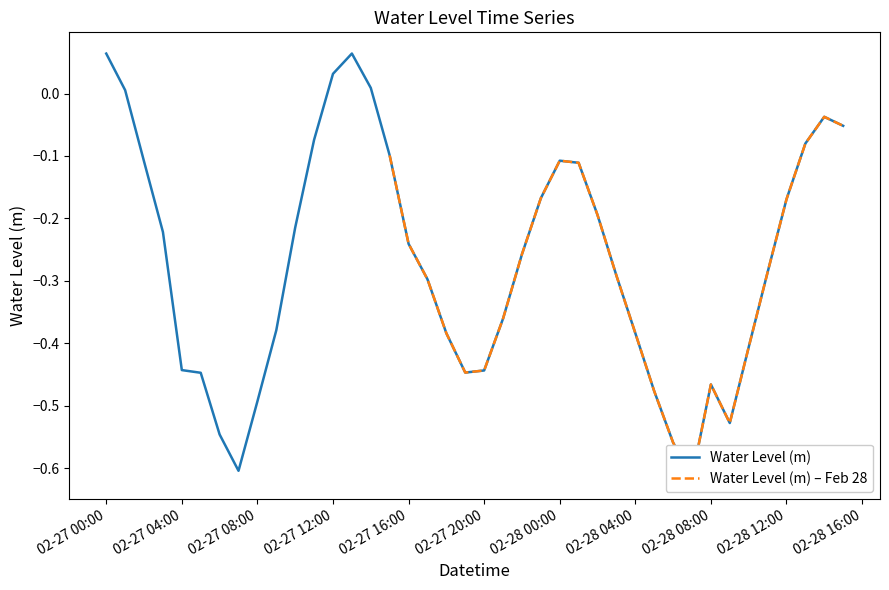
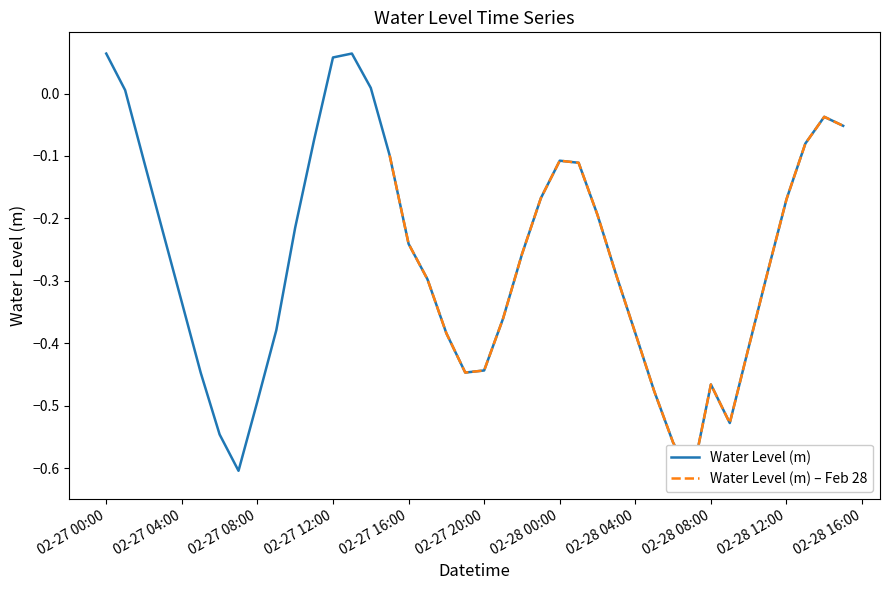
Water Level (m), 02-27 04:00: -0.44 -> -0.33
Water Level (m), 02-27 12:00: 0.03 -> 0.06
